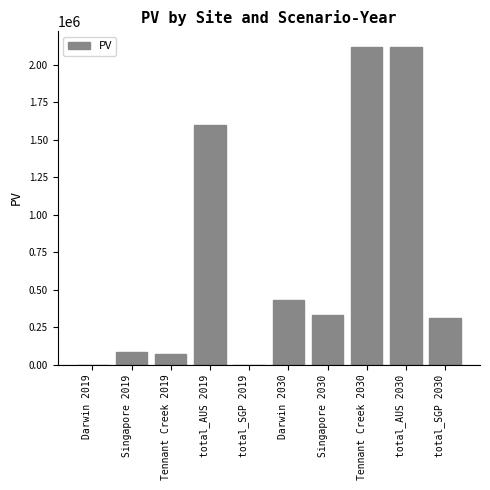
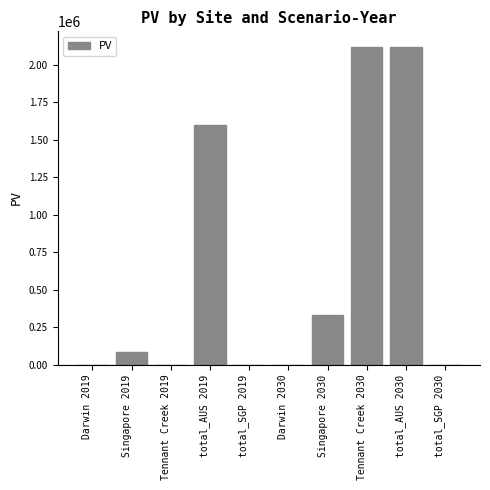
Tennant Creek 2019: 70000 -> 0
Darwin 2030: 430000 -> 0
total_SGP 2030: 310000 -> 0
